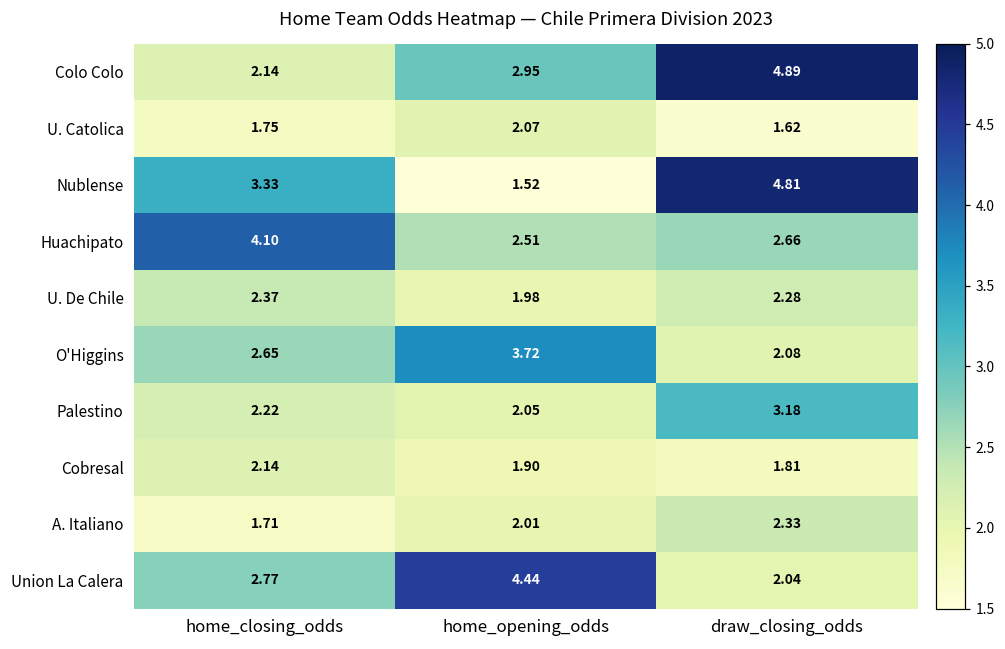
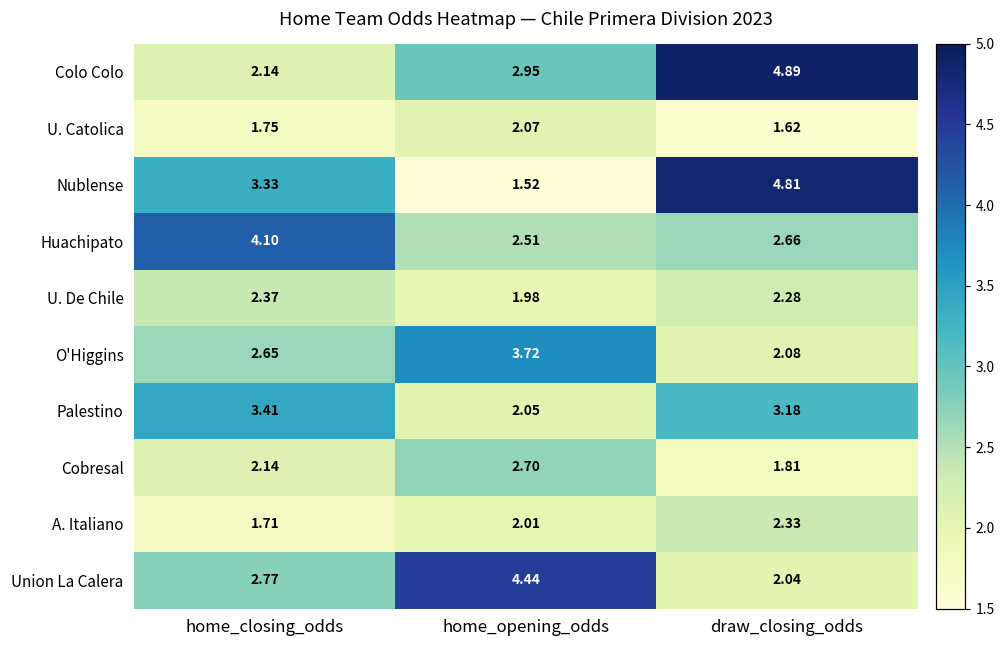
Palestino, home_closing_odds: 2.22 -> 3.41
Cobresal, home_opening_odds: 1.90 -> 2.70
